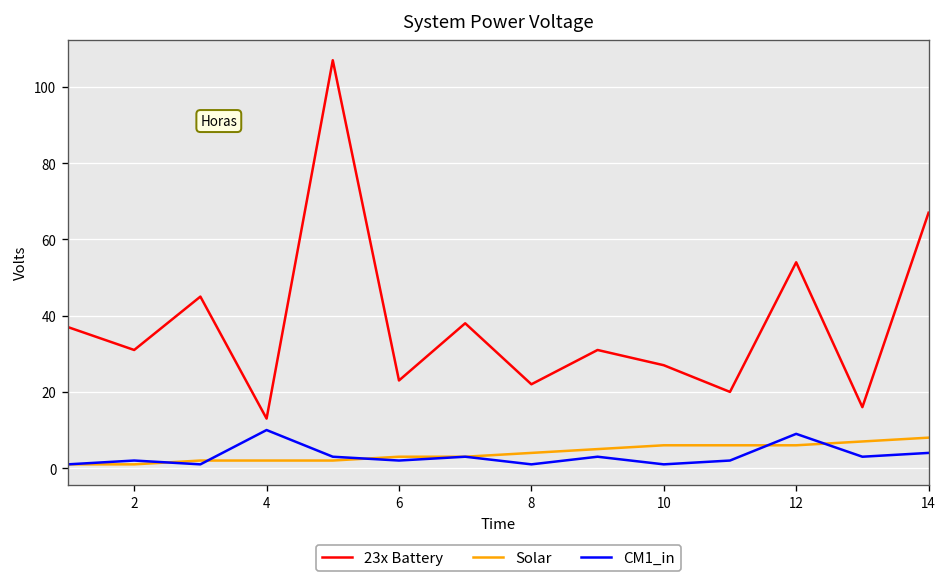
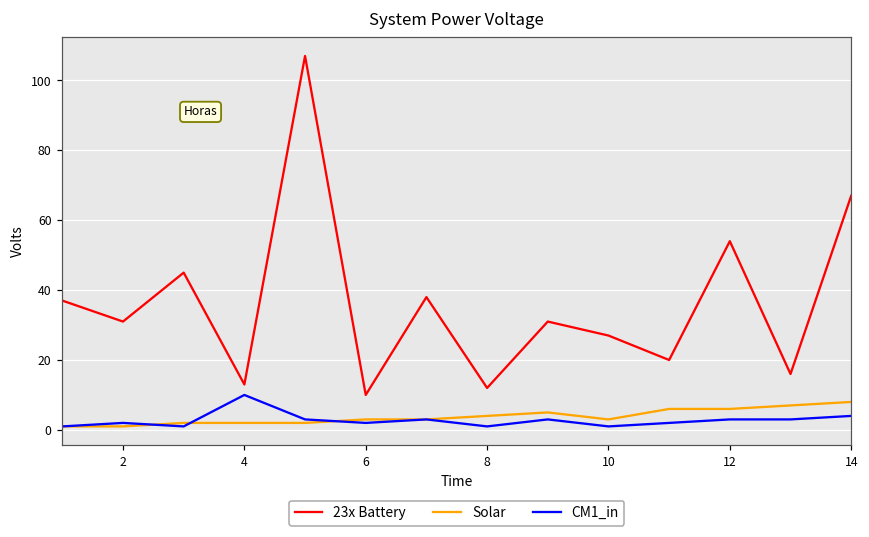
23x Battery, 6: 23 -> 10
23x Battery, 8: 22 -> 12
Solar, 10: 6 -> 3
CM1_in, 12: 9 -> 3
